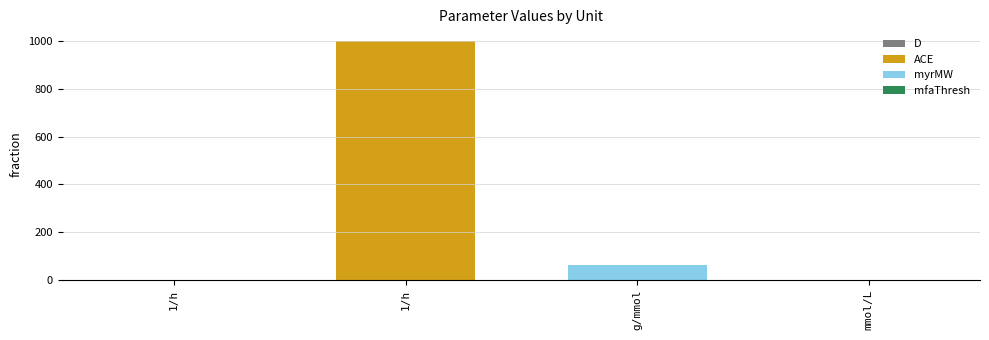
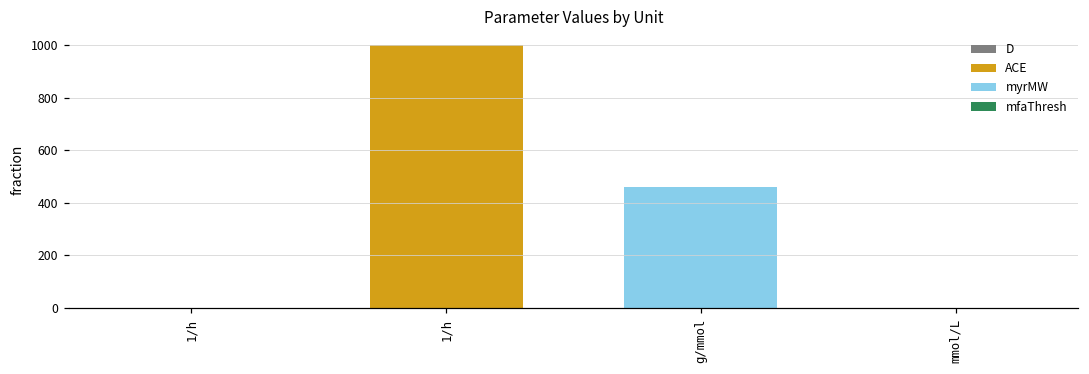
g/mmol: 60 -> 460
